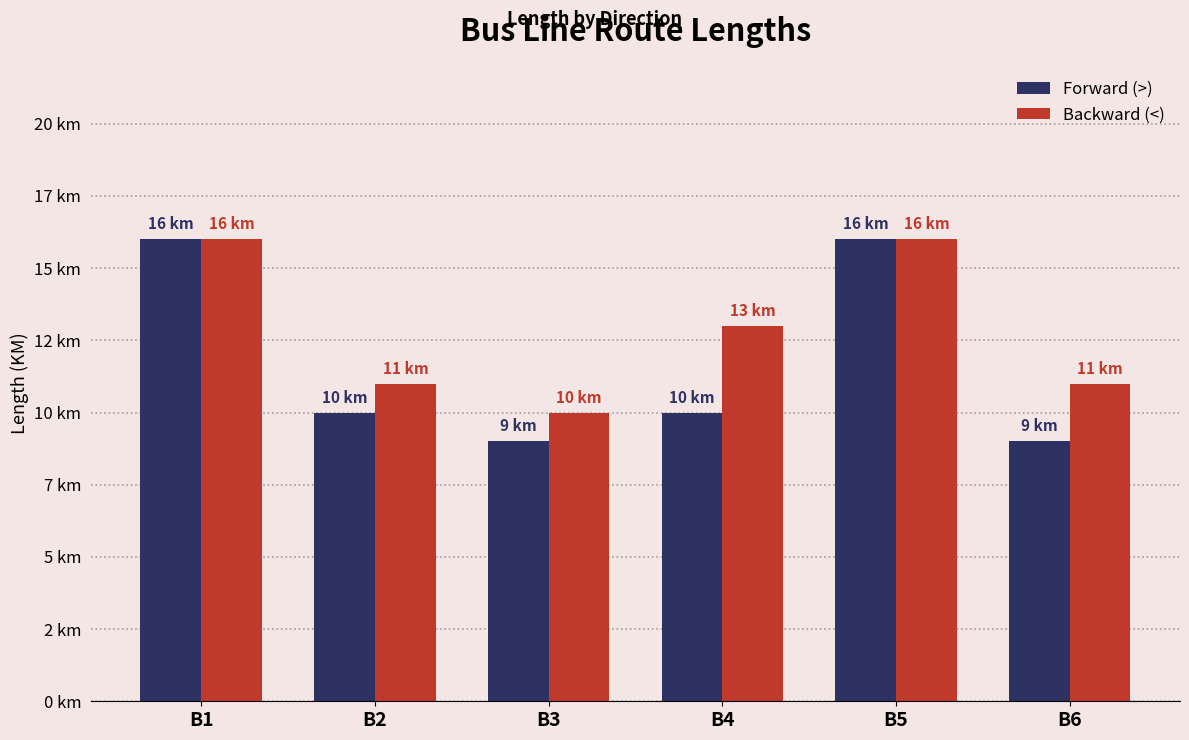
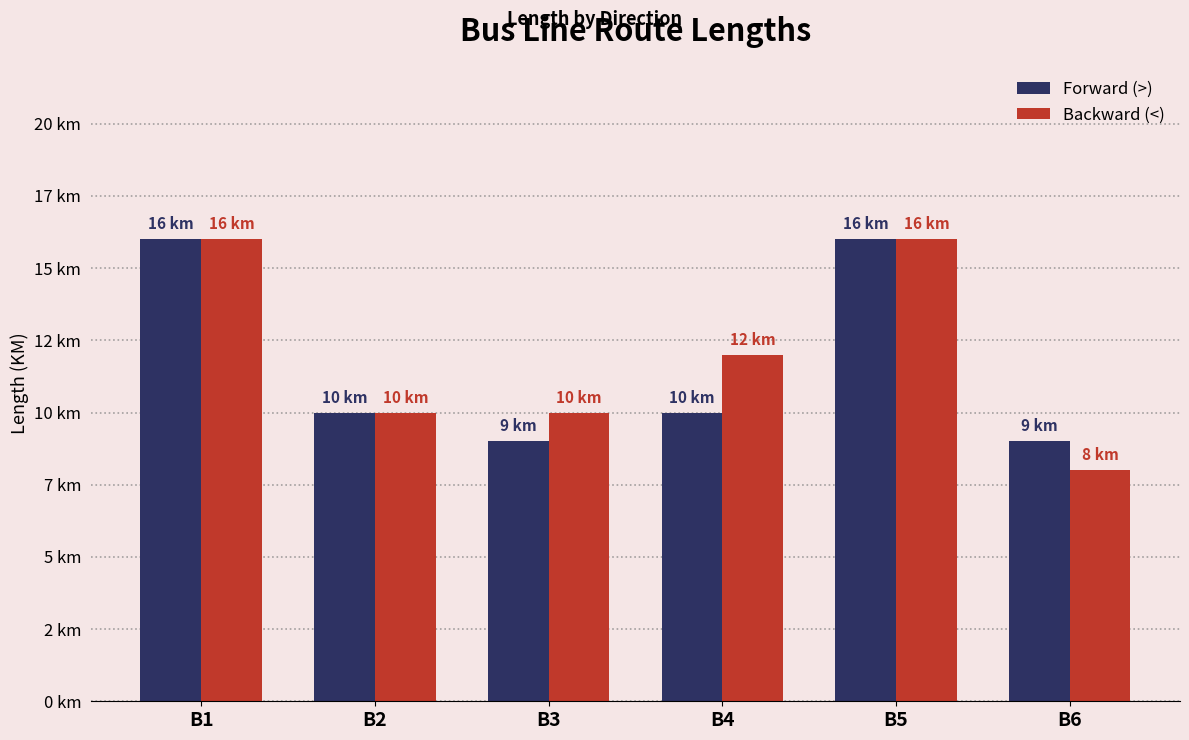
Backward (<), B2: 11 -> 10
Backward (<), B4: 13 -> 12
Backward (<), B6: 11 -> 8
